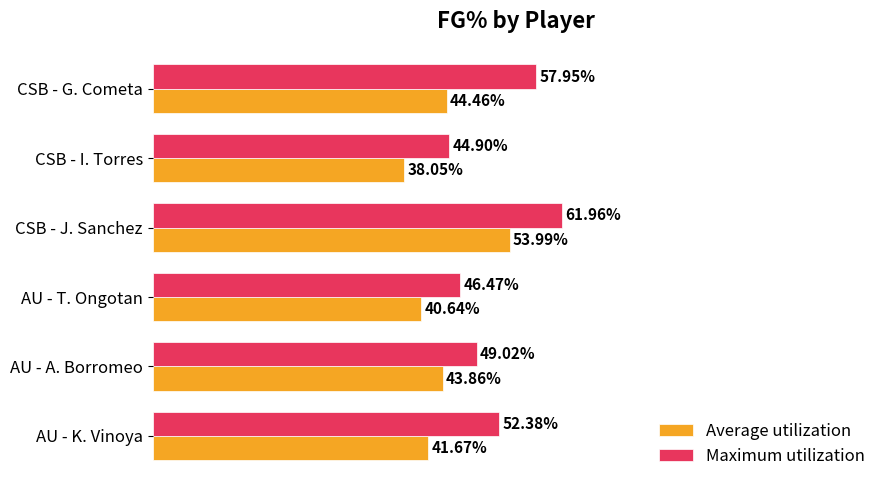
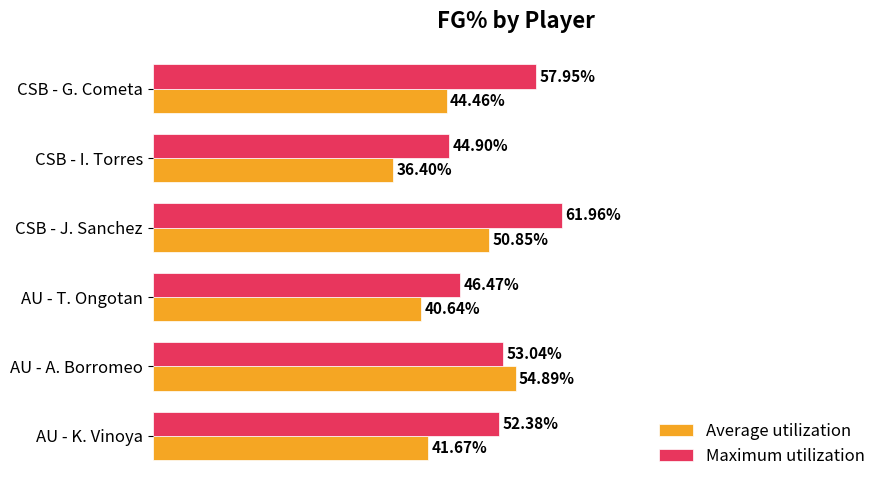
Average utilization, CSB - I. Torres: 38.05% -> 36.40%
Average utilization, CSB - J. Sanchez: 53.99% -> 50.85%
Maximum utilization, AU - A. Borromeo: 49.02% -> 53.04%
Average utilization, AU - A. Borromeo: 43.86% -> 54.89%
